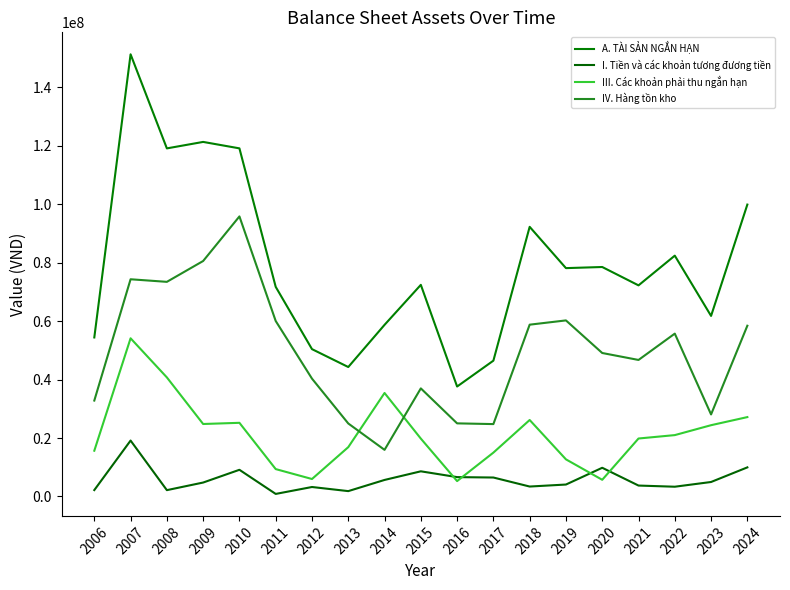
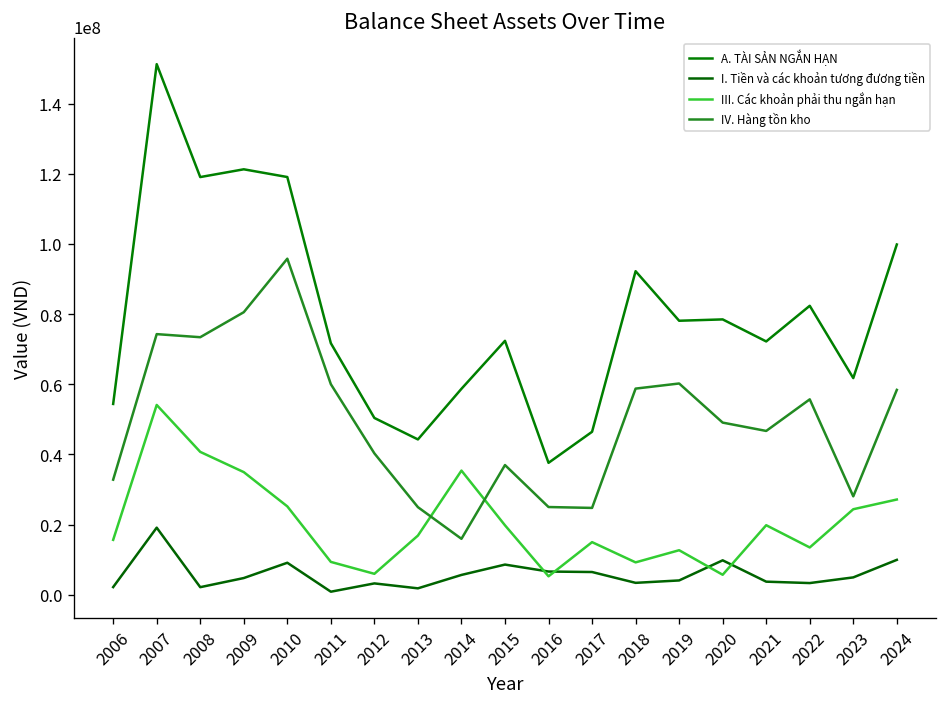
III. Các khoản phải thu ngắn hạn, 2009: 25000000 -> 35000000
III. Các khoản phải thu ngắn hạn, 2018: 26000000 -> 9000000
III. Các khoản phải thu ngắn hạn, 2022: 21000000 -> 13000000
